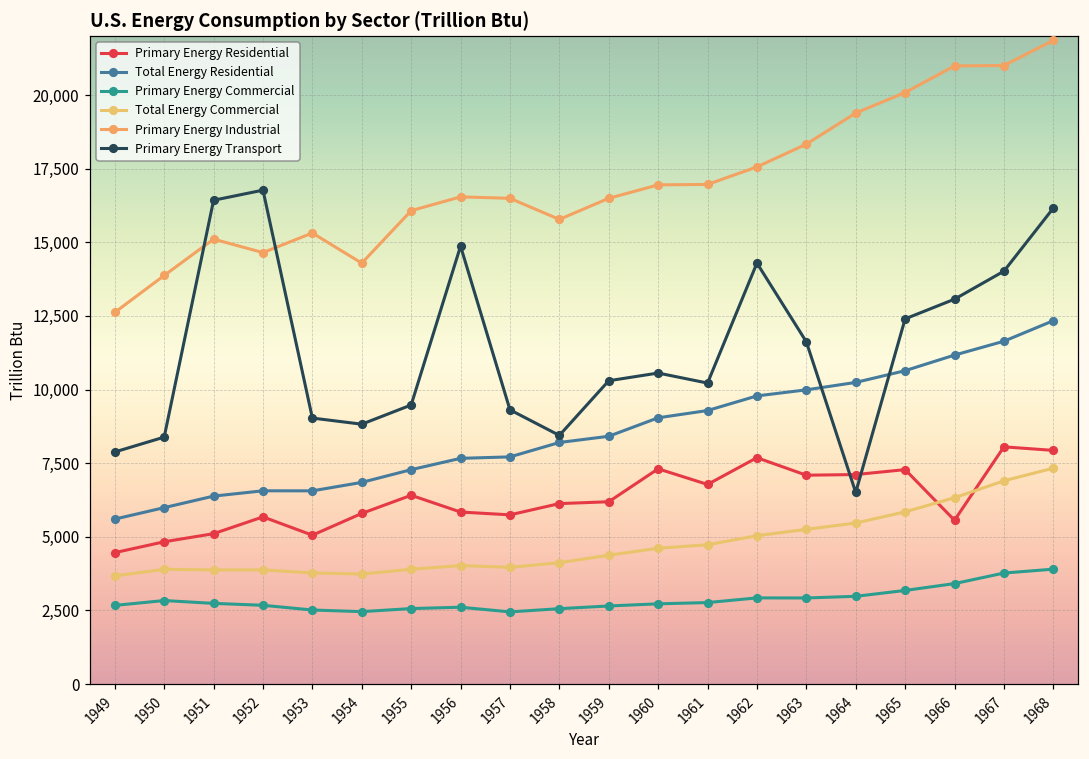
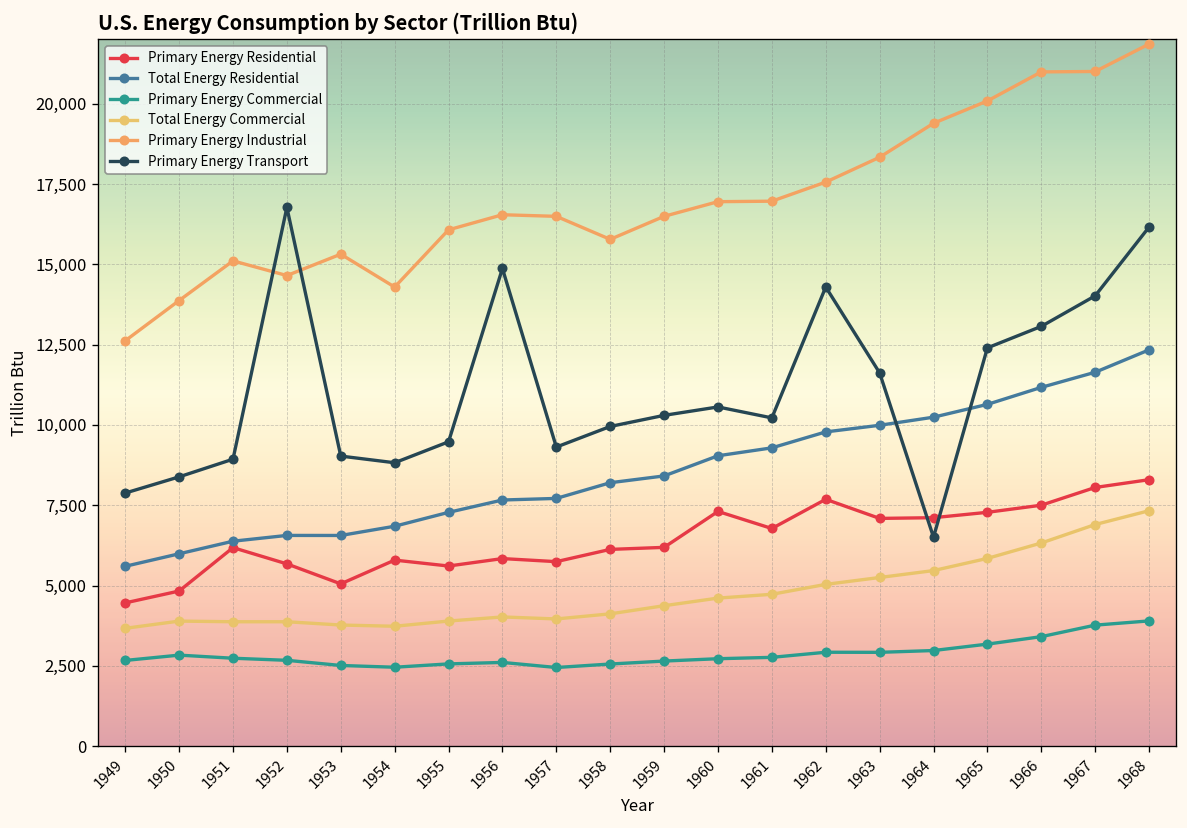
Primary Energy Residential, 1951: 5,100 -> 6,200
Primary Energy Transport, 1951: 16,400 -> 8,900
Primary Energy Residential, 1955: 6,400 -> 5,600
Primary Energy Transport, 1958: 8,400 -> 10,000
Primary Energy Residential, 1966: 5,600 -> 7,500
Primary Energy Residential, 1968: 7,900 -> 8,300
